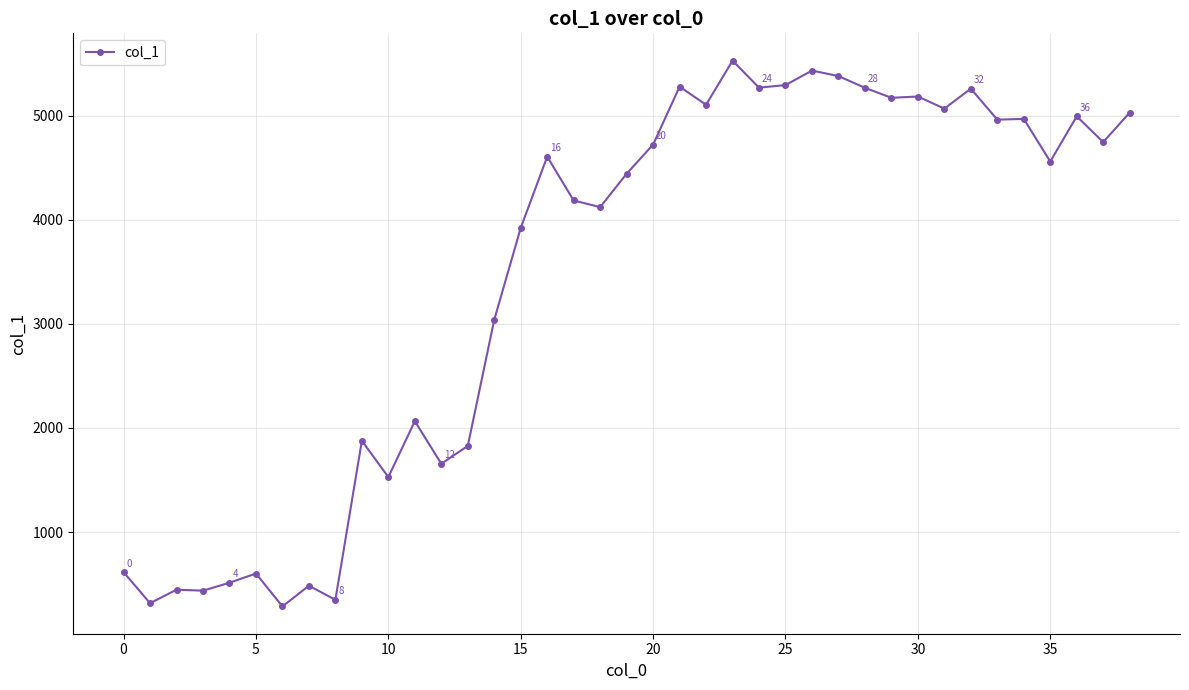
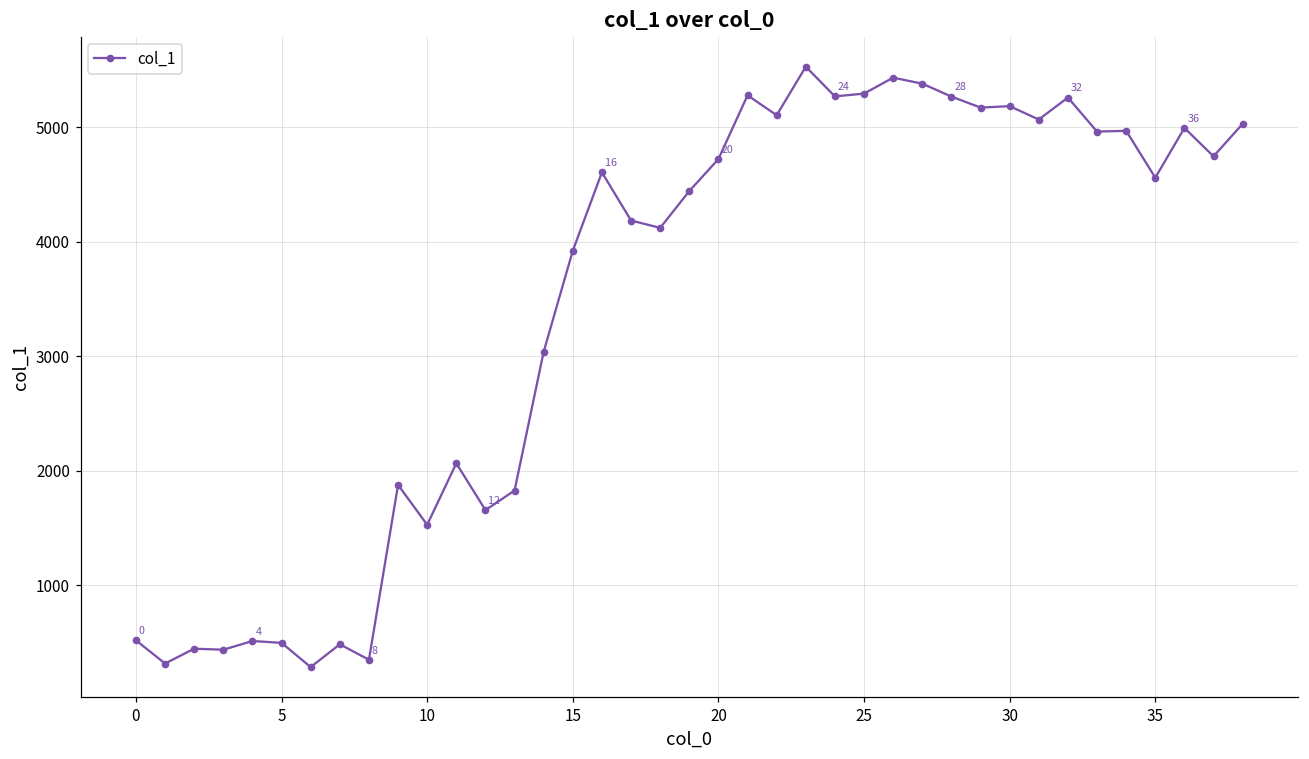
0: 610 -> 520
5: 600 -> 500
